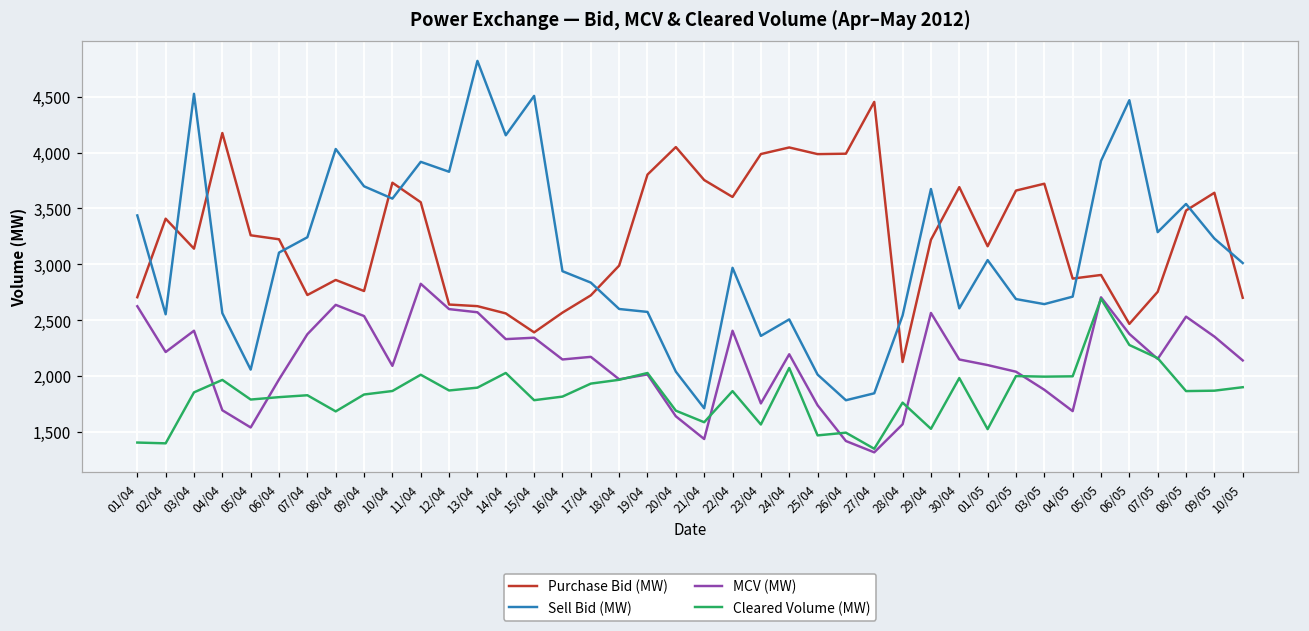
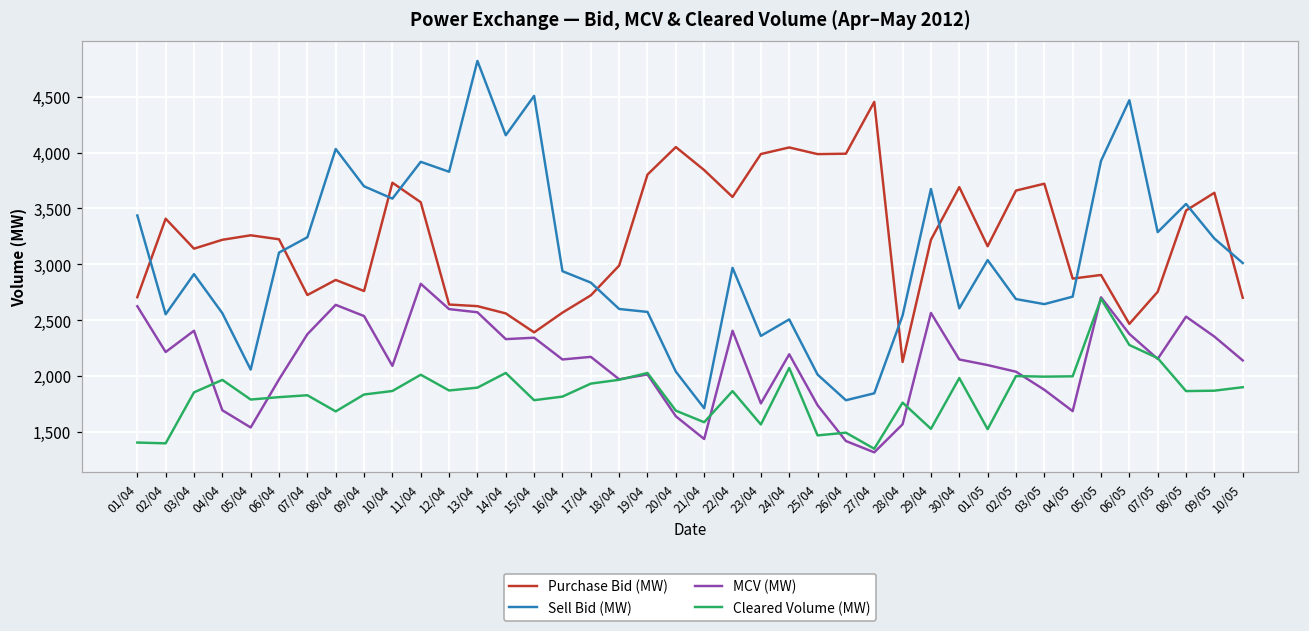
Sell Bid (MW), 03/04: 4,530 -> 2,910
Purchase Bid (MW), 04/04: 4,180 -> 3,220
Purchase Bid (MW), 21/04: 3,750 -> 3,840
